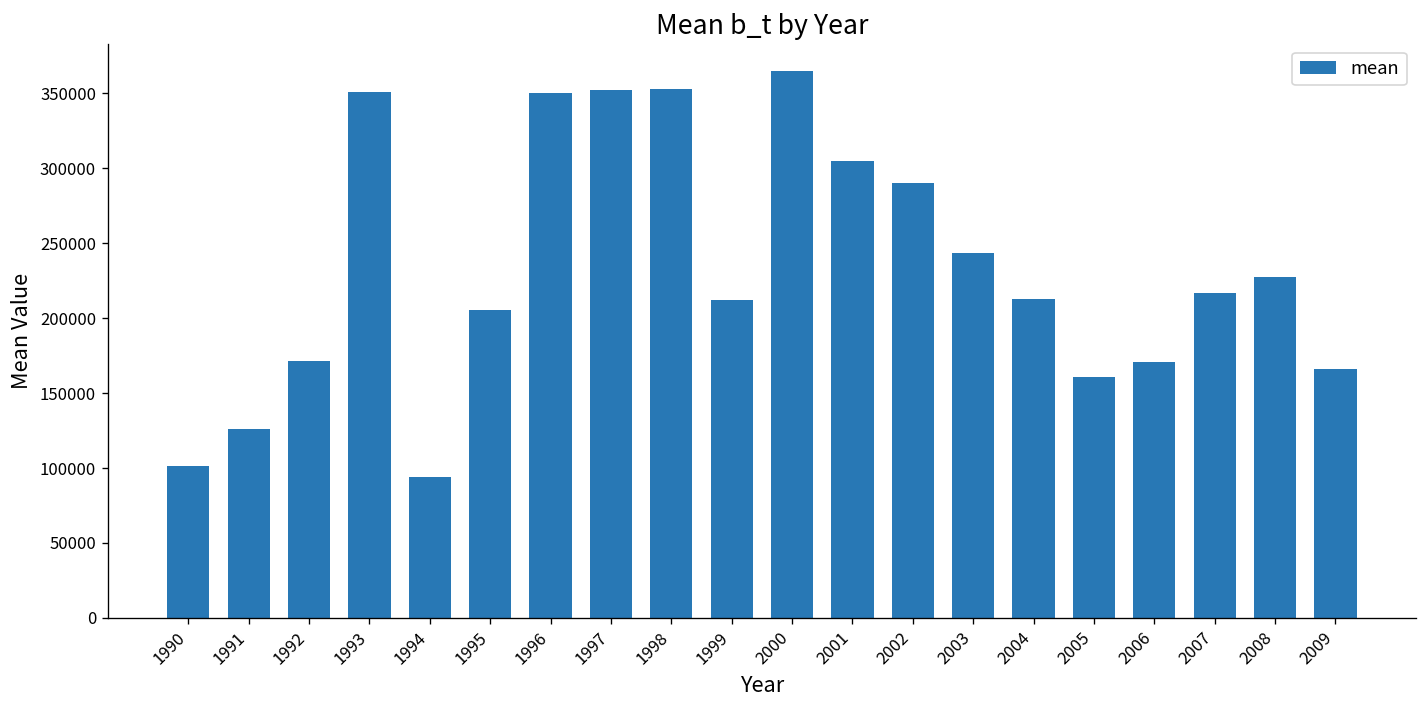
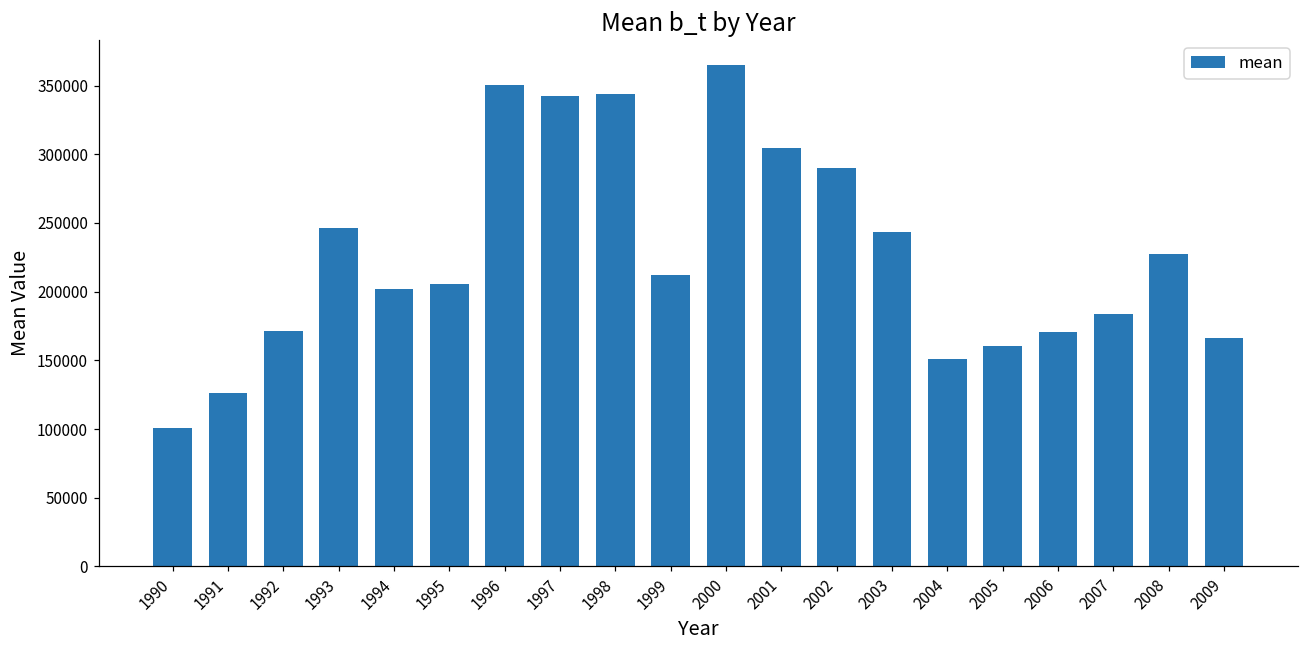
1993: 351000 -> 246000
1994: 94000 -> 202000
1997: 352000 -> 342000
1998: 353000 -> 344000
2004: 213000 -> 151000
2007: 217000 -> 184000
